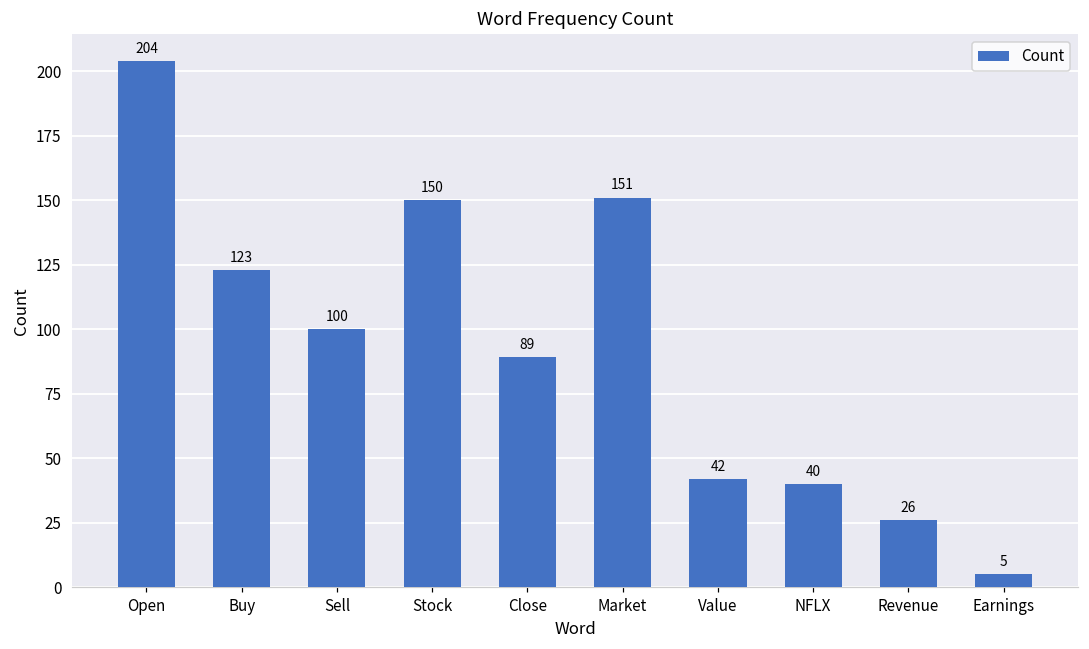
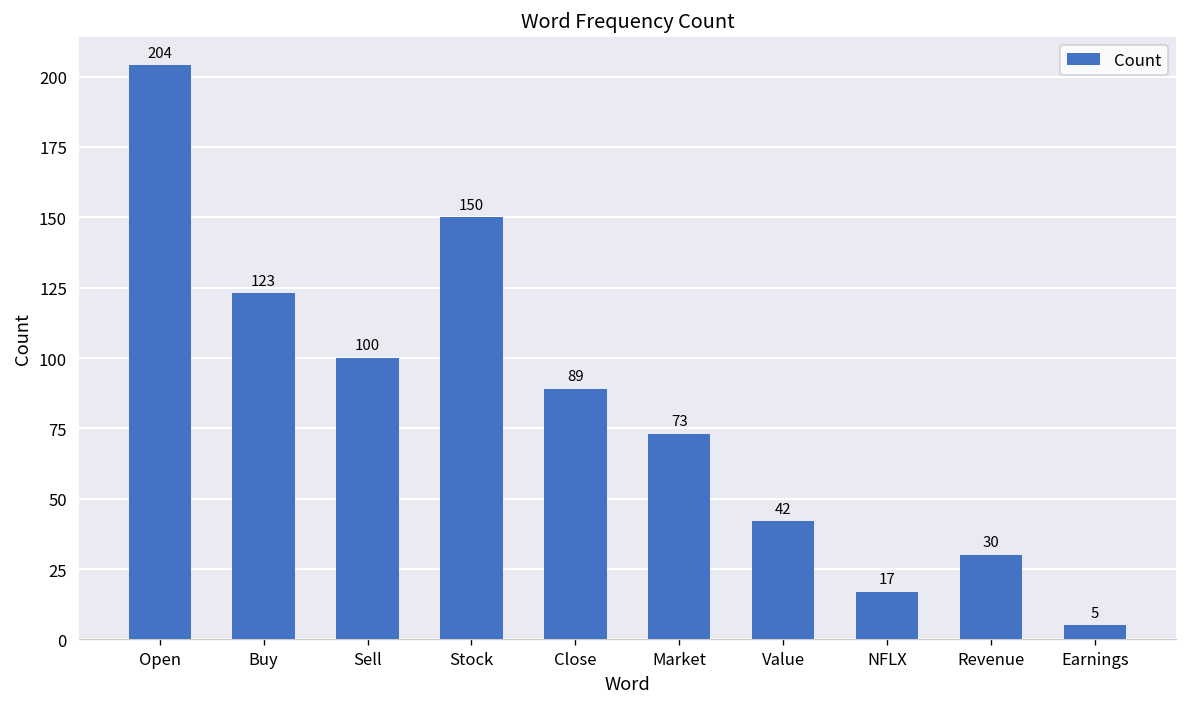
Market: 151 -> 73
NFLX: 40 -> 17
Revenue: 26 -> 30
